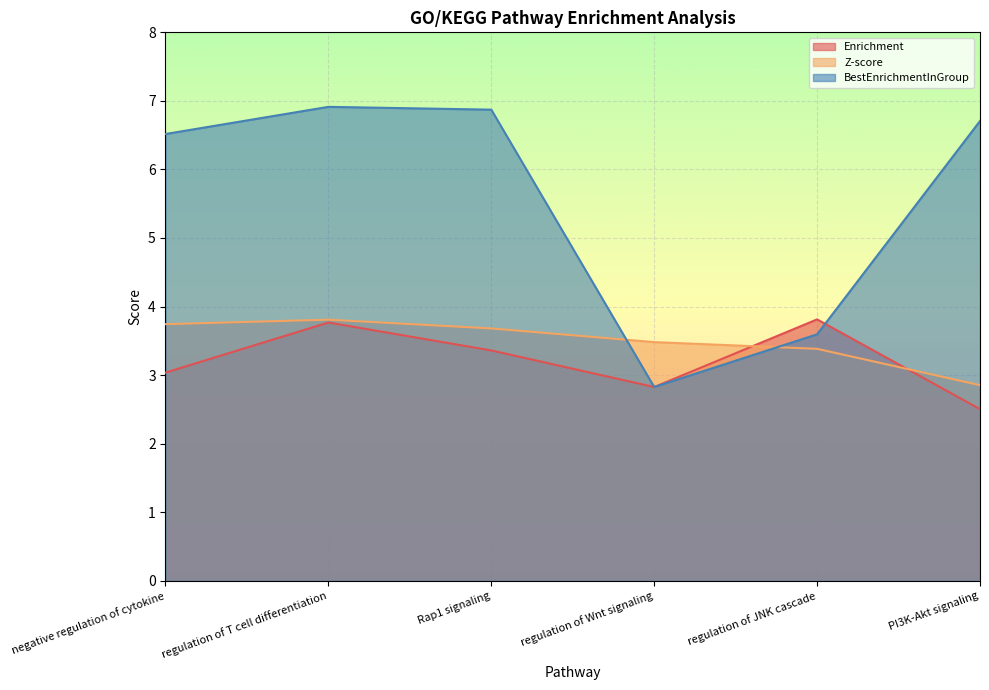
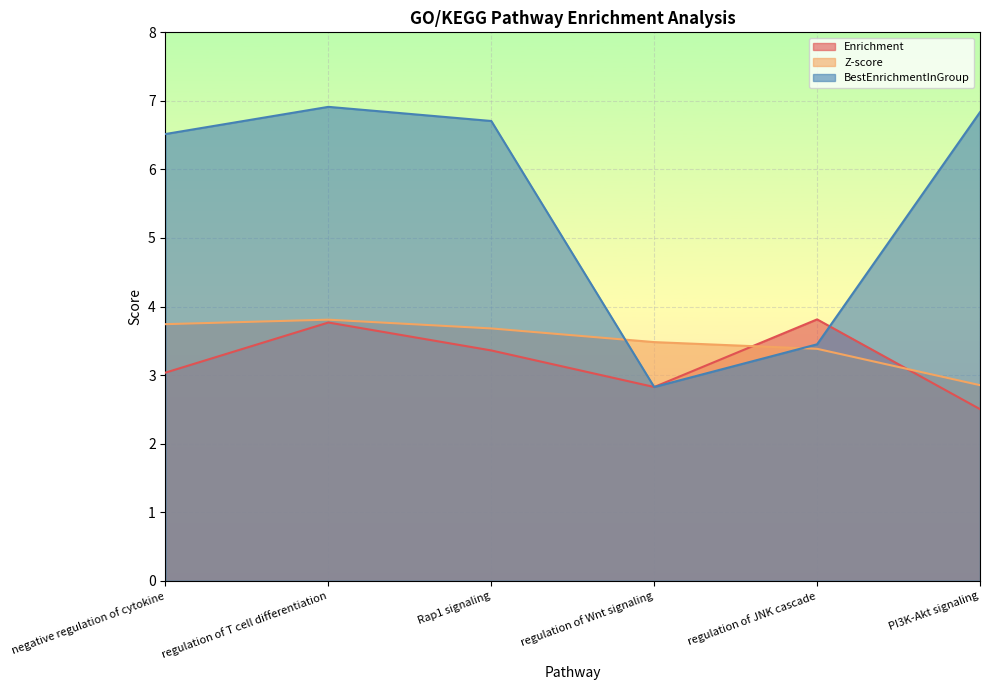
BestEnrichmentInGroup, Rap1 signaling: 6.9 -> 6.7
BestEnrichmentInGroup, regulation of JNK cascade: 3.6 -> 3.4
BestEnrichmentInGroup, PI3K-Akt signaling: 6.7 -> 6.8
